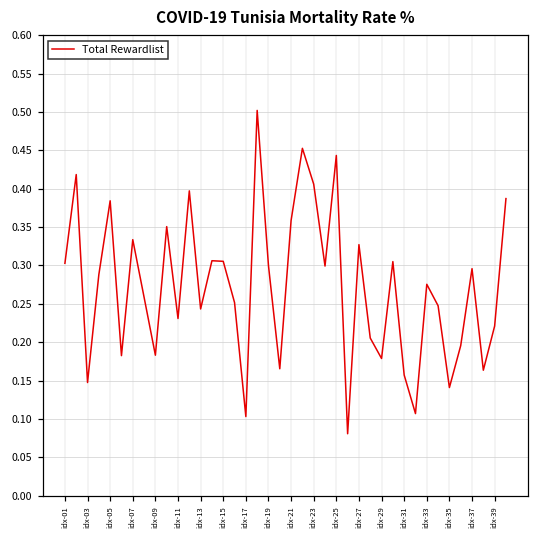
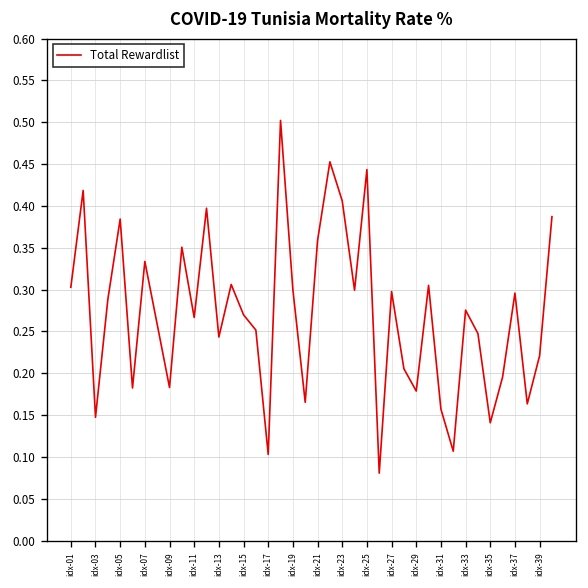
idx-11: 0.23 -> 0.27
idx-15: 0.31 -> 0.27
idx-27: 0.33 -> 0.30
